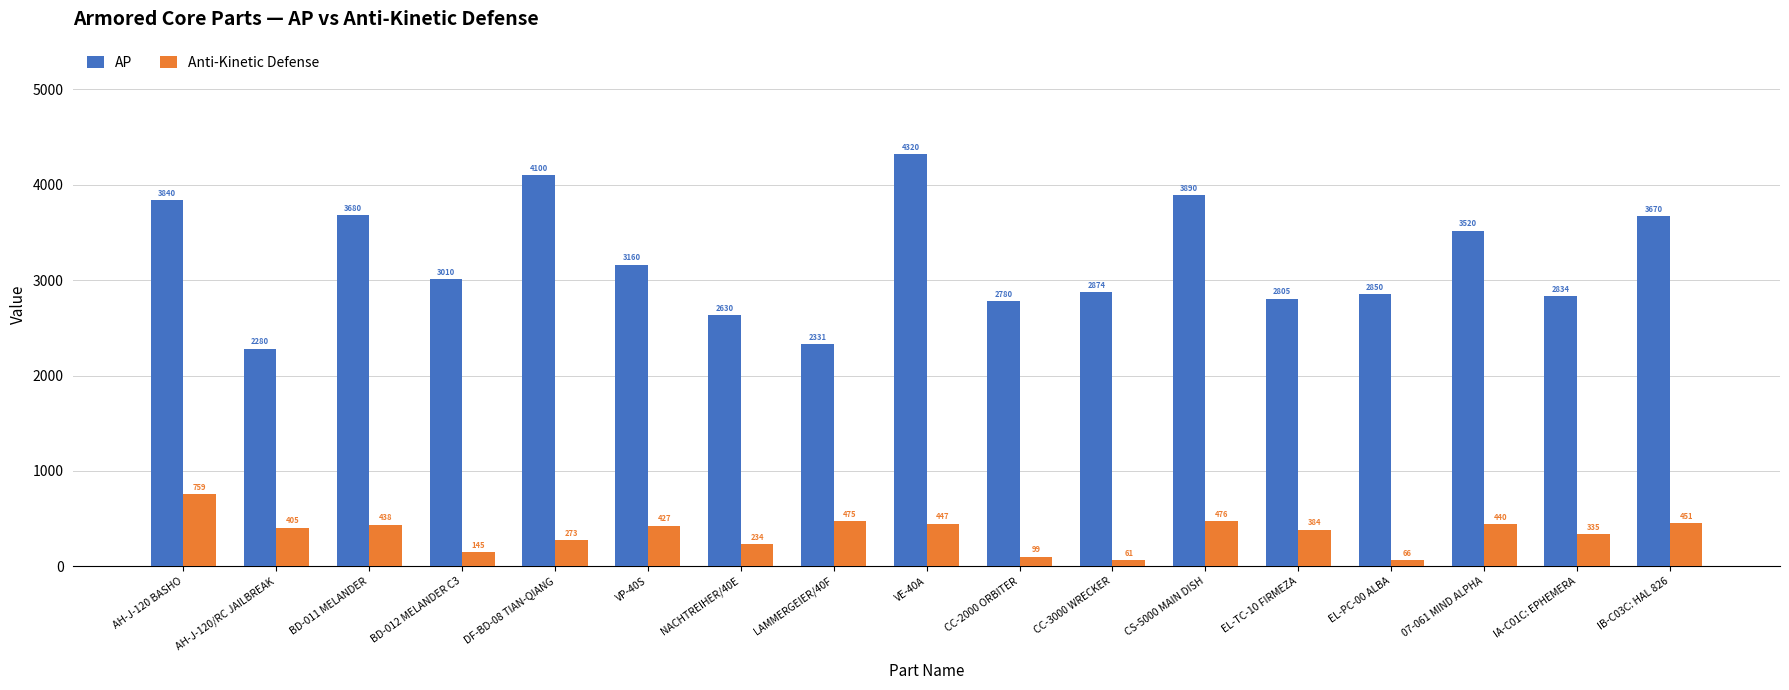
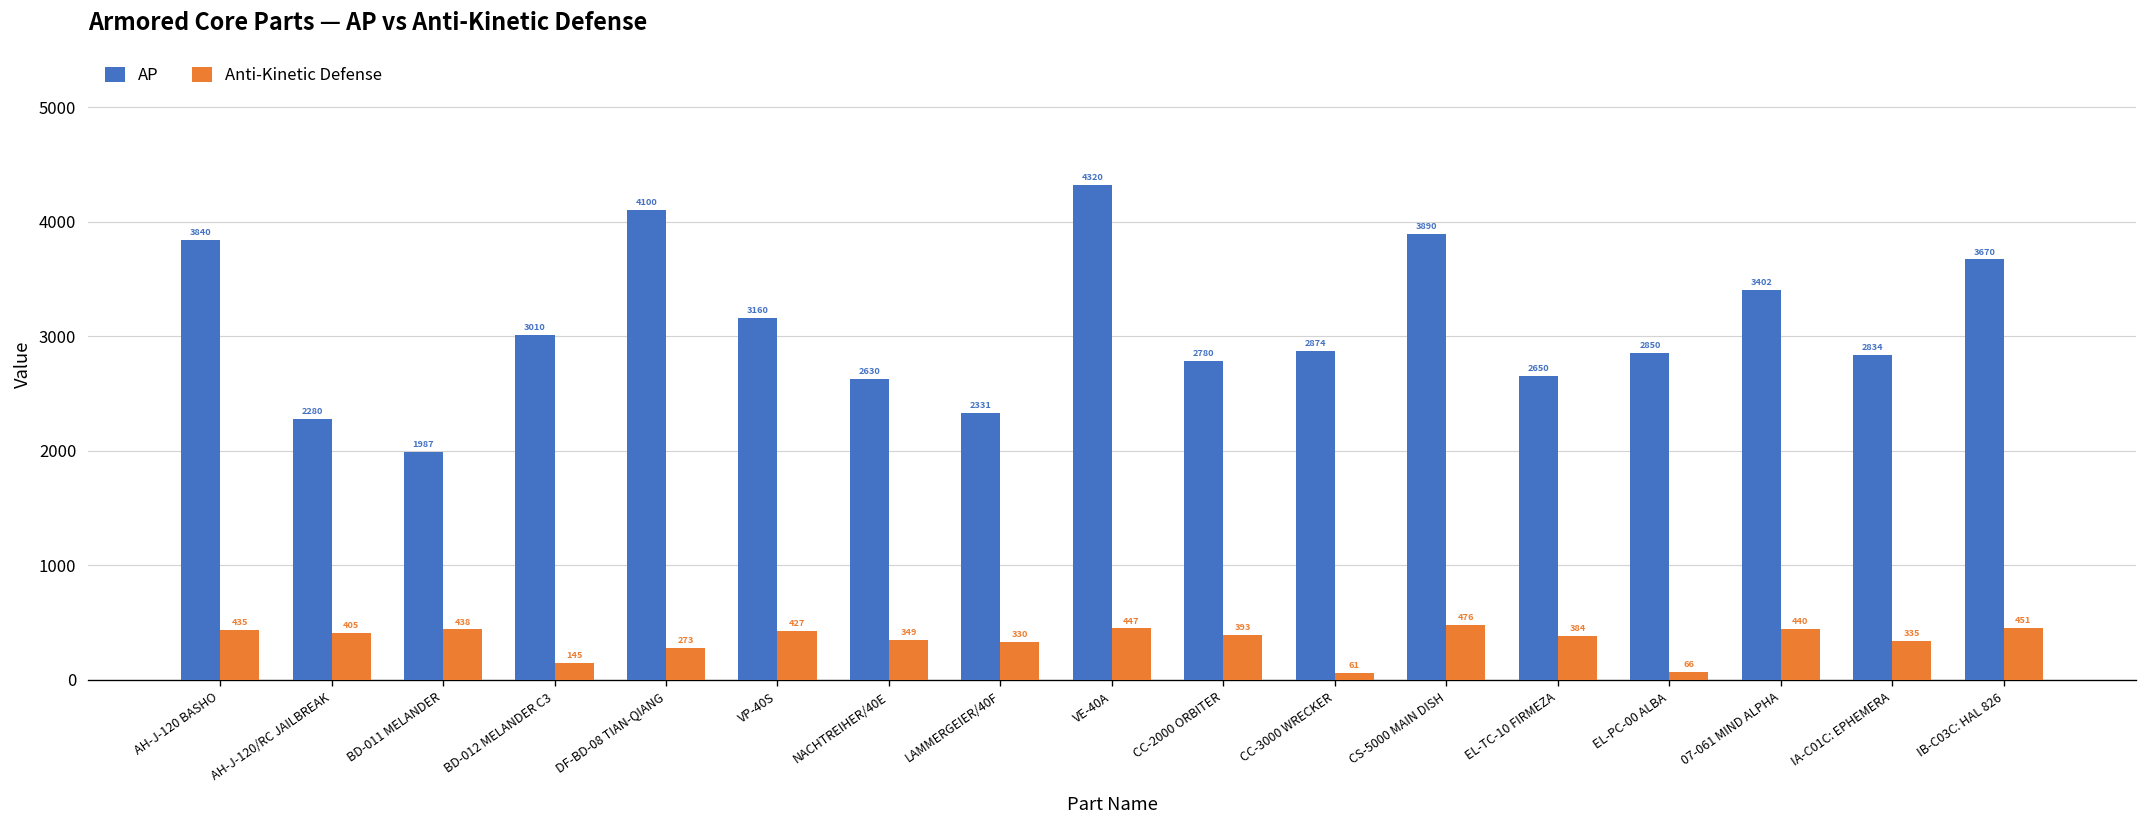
Anti-Kinetic Defense, AH-J-120 BASHO: 759 -> 435
AP, BD-011 MELANDER: 3680 -> 1987
Anti-Kinetic Defense, NACHTREIHER/40E: 234 -> 349
Anti-Kinetic Defense, LAMMERGEIER/40F: 475 -> 330
Anti-Kinetic Defense, CC-2000 ORBITER: 99 -> 393
AP, EL-TC-10 FIRMEZA: 2805 -> 2650
AP, 07-061 MIND ALPHA: 3520 -> 3402
